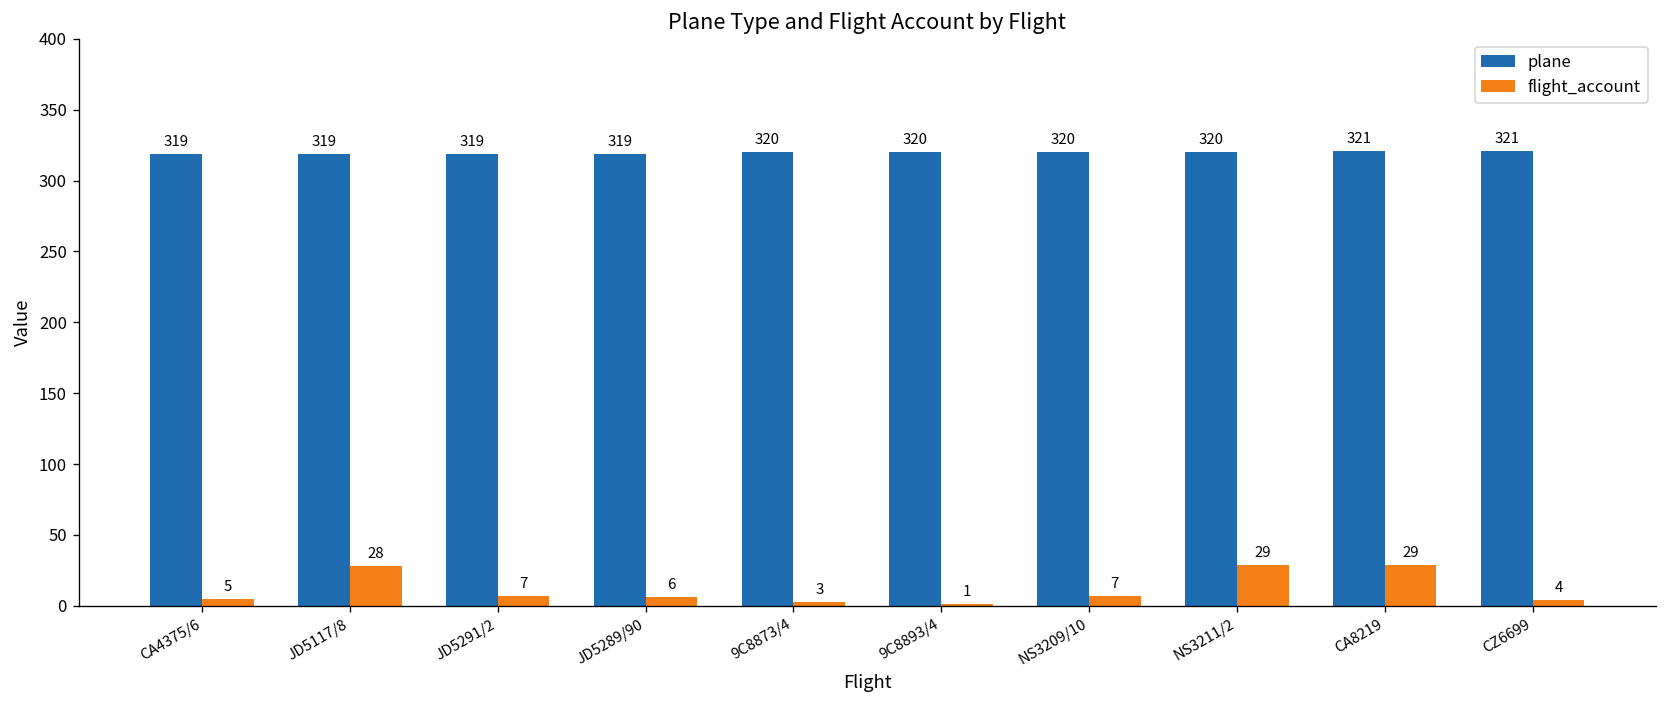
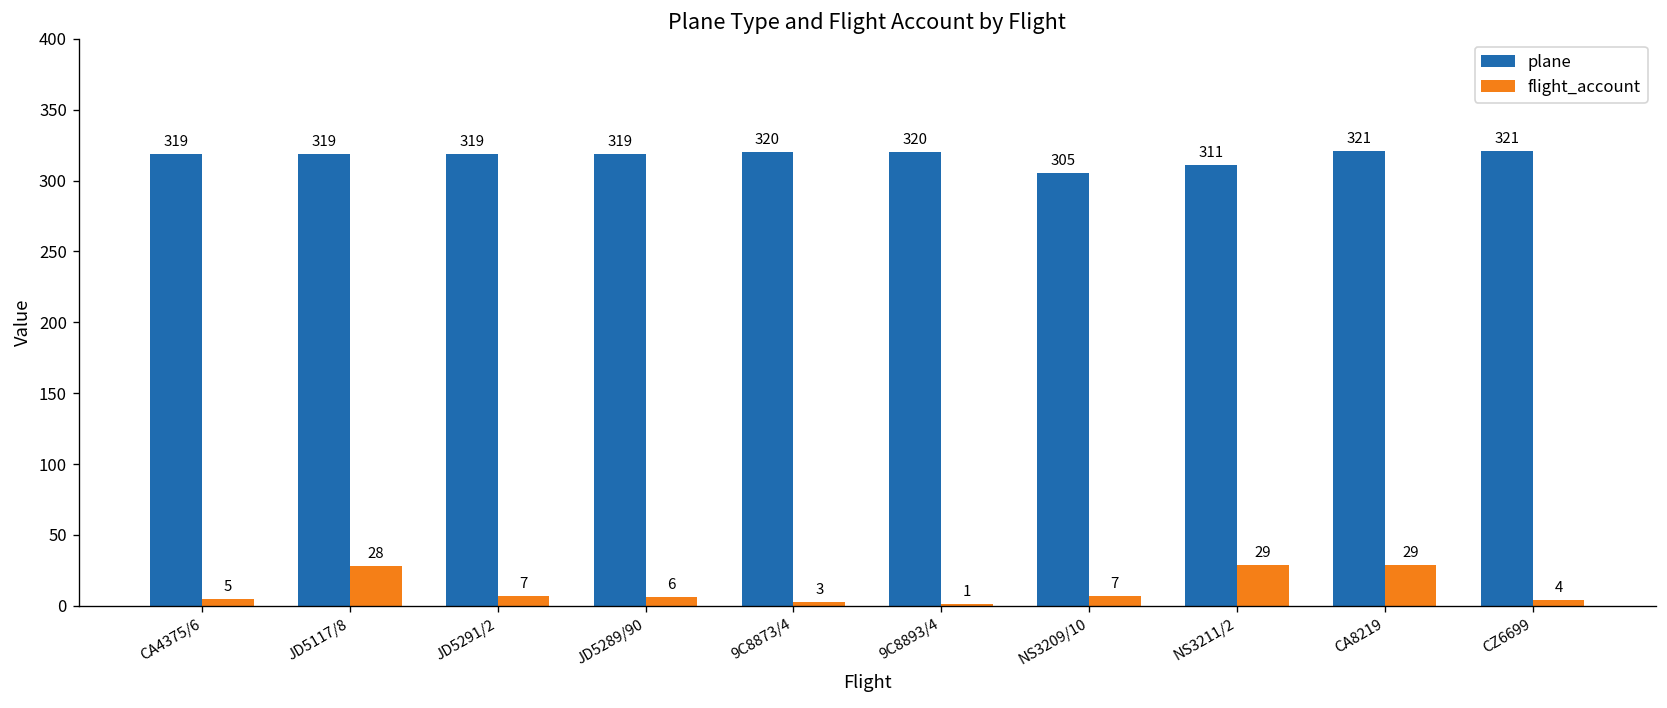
plane, NS3209/10: 320 -> 305
plane, NS3211/2: 320 -> 311
